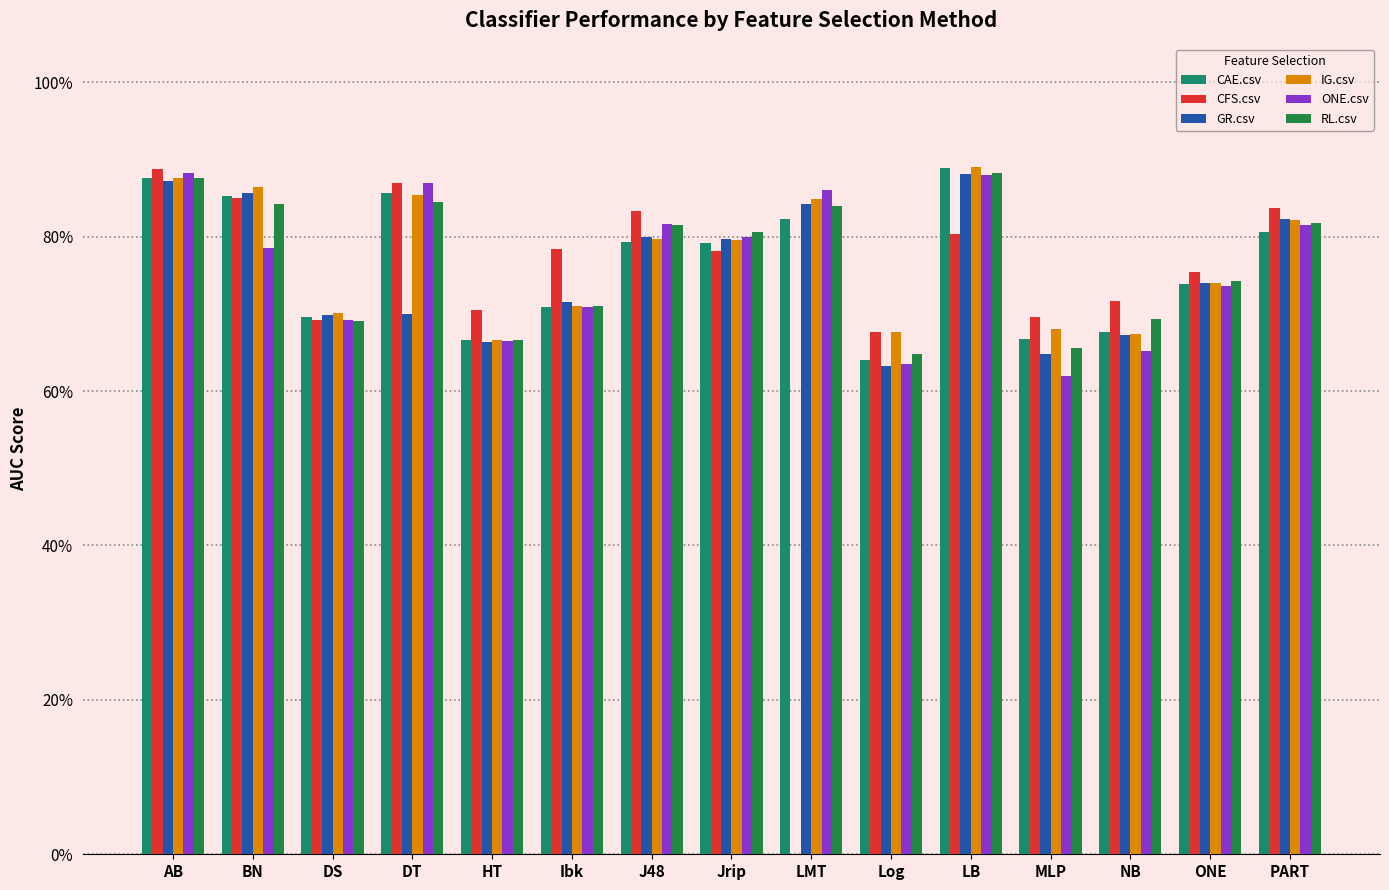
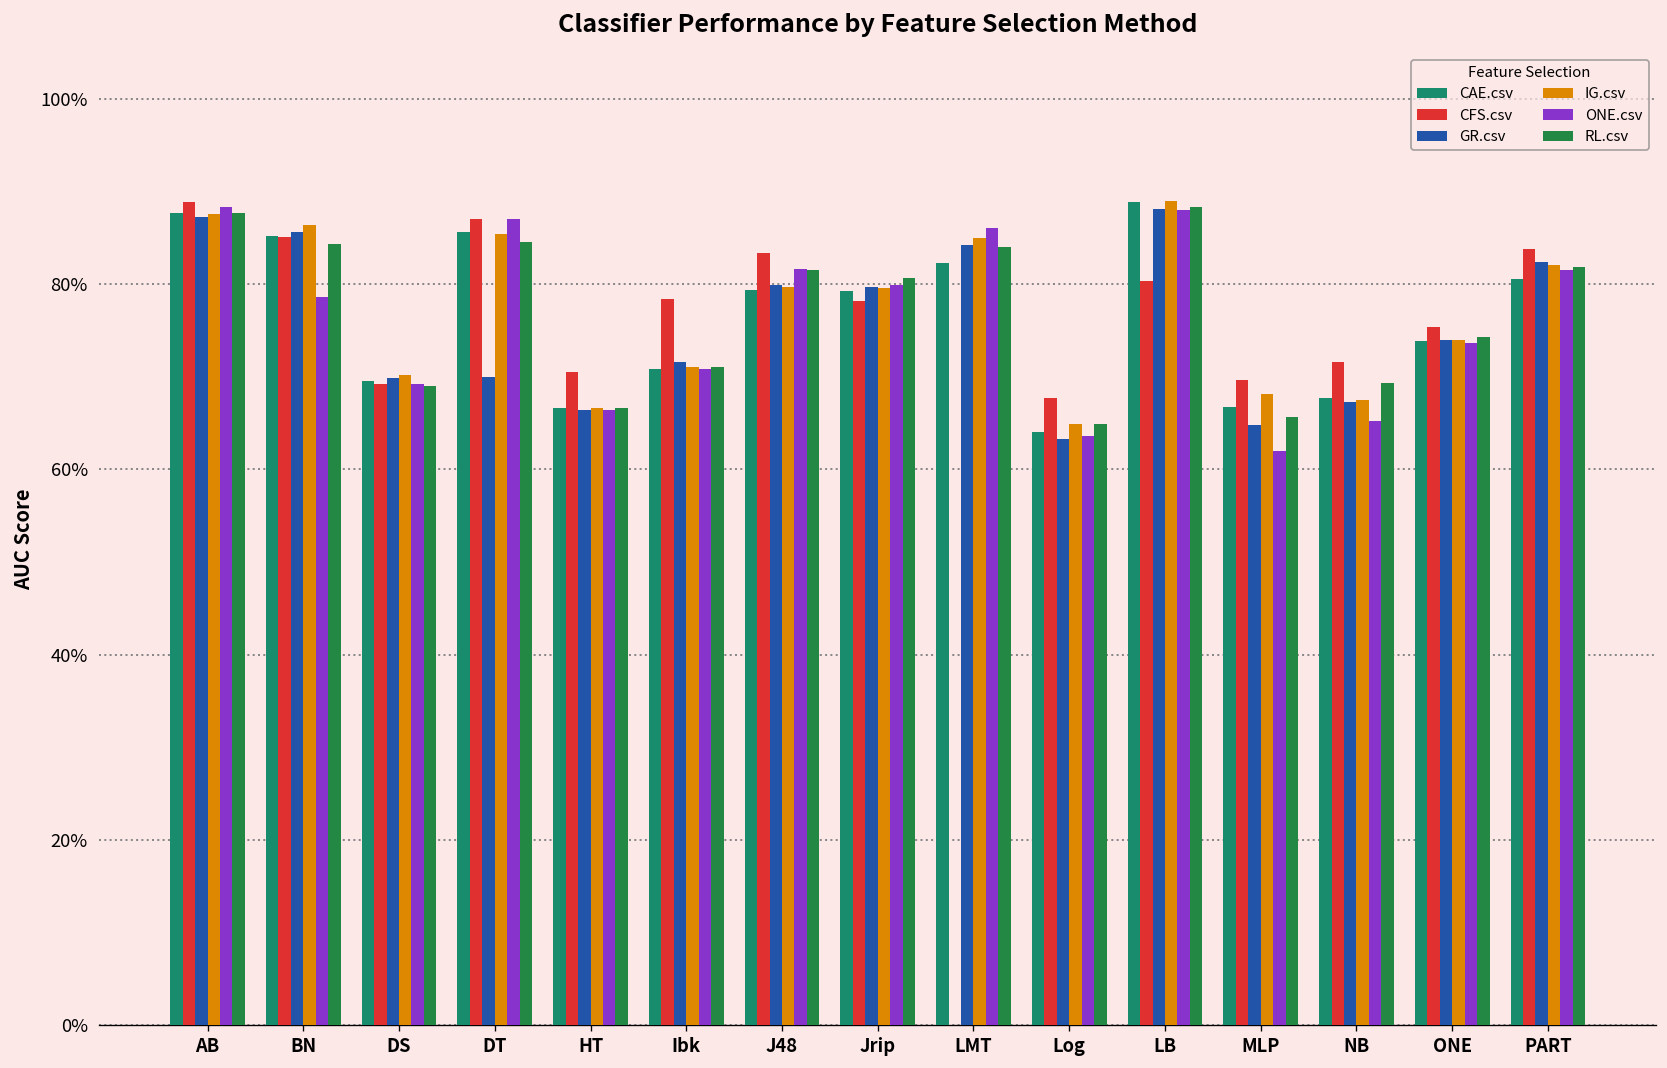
IG.csv, Log: 68% -> 65%
